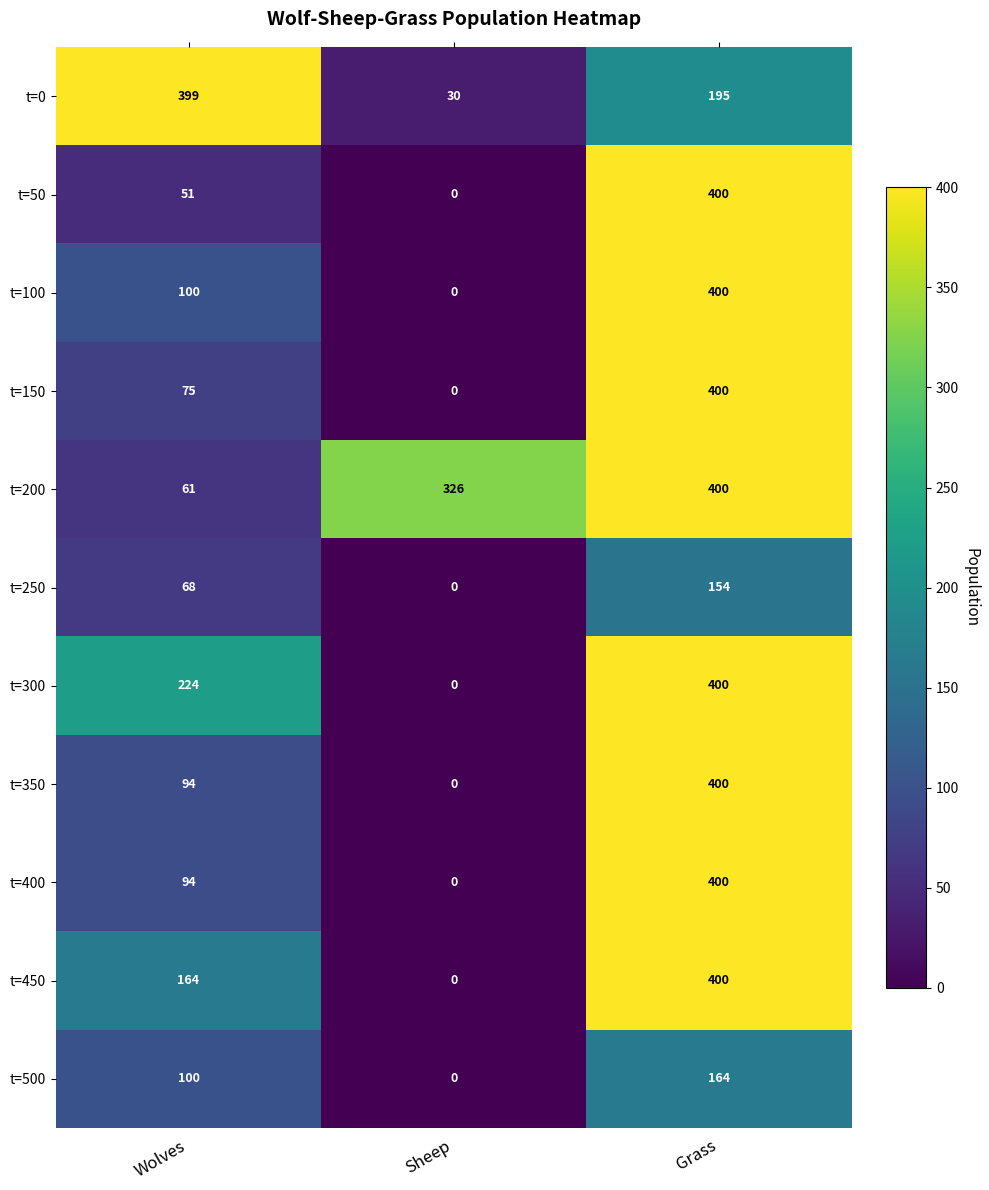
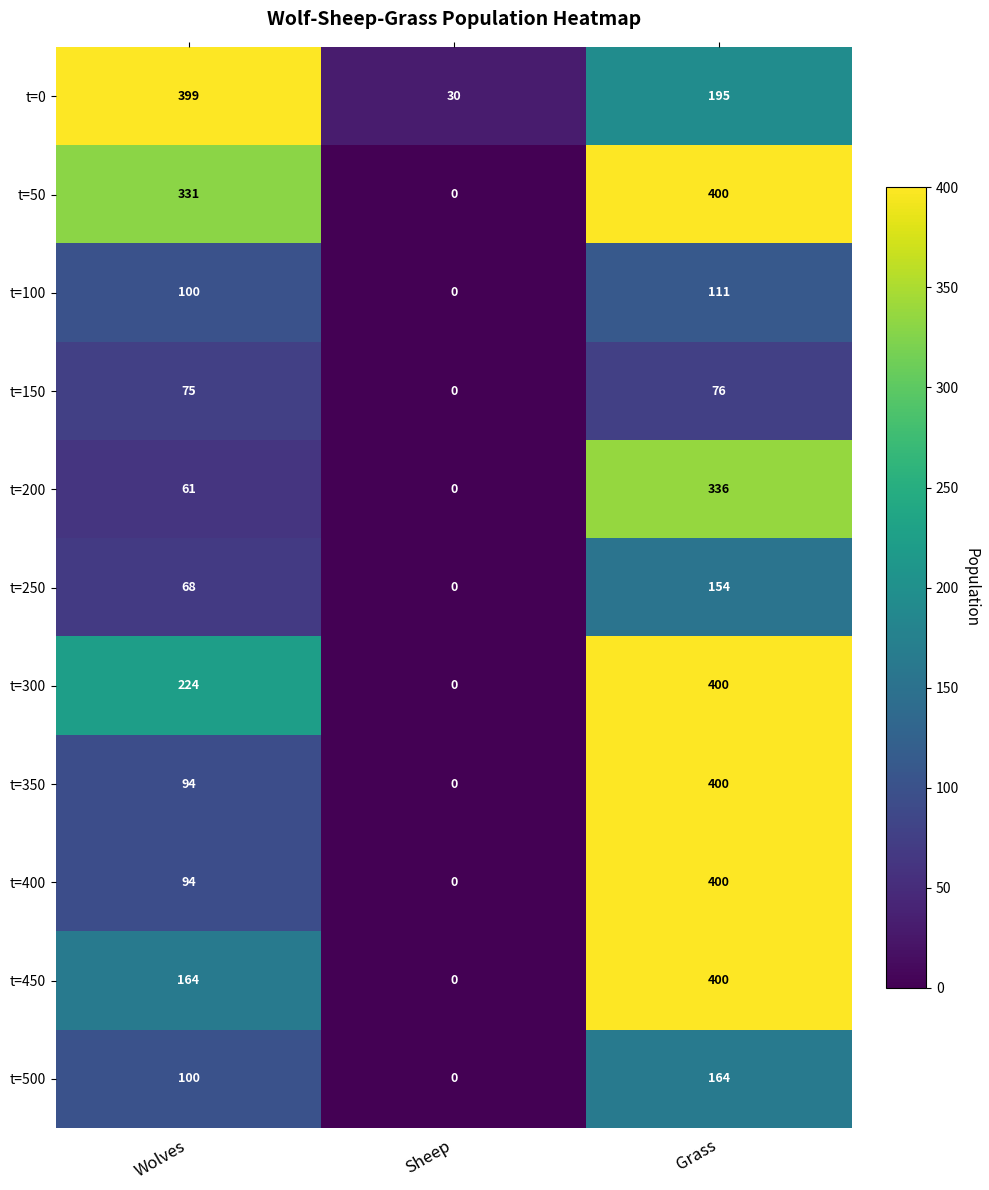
t=50, Wolves: 51 -> 331
t=100, Grass: 400 -> 111
t=150, Grass: 400 -> 76
t=200, Sheep: 326 -> 0
t=200, Grass: 400 -> 336
